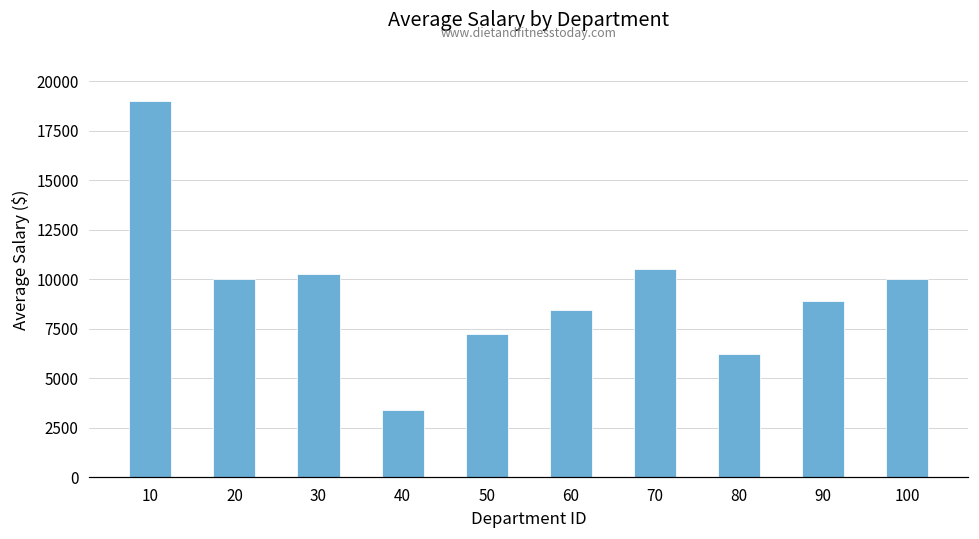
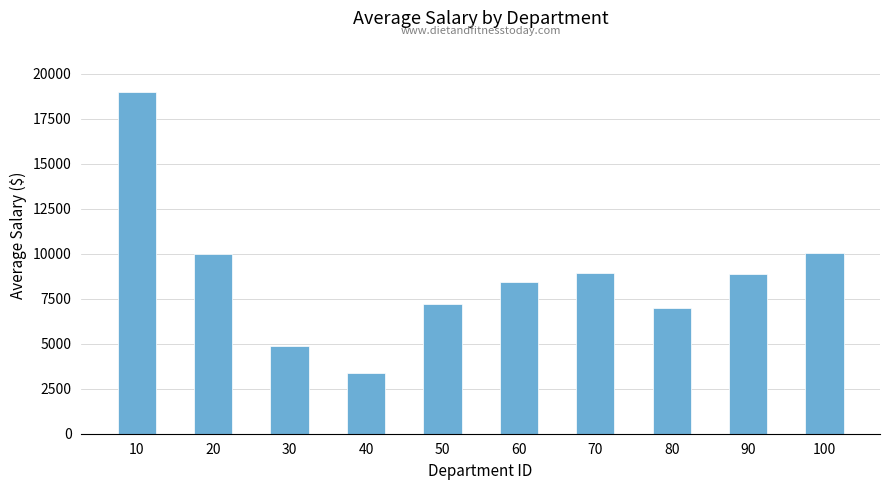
30: 10300 -> 4900
70: 10500 -> 9000
80: 6200 -> 7000
